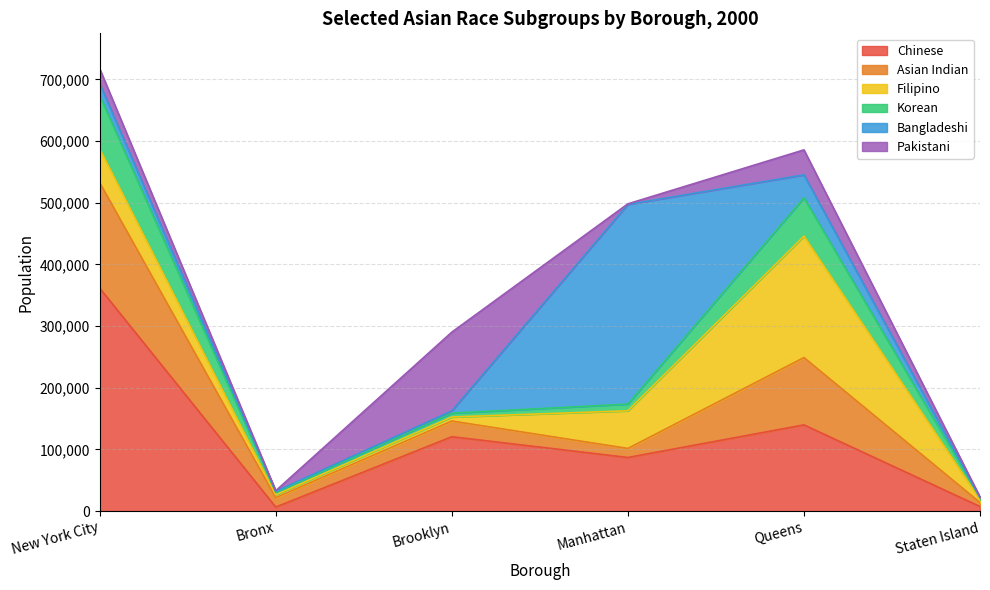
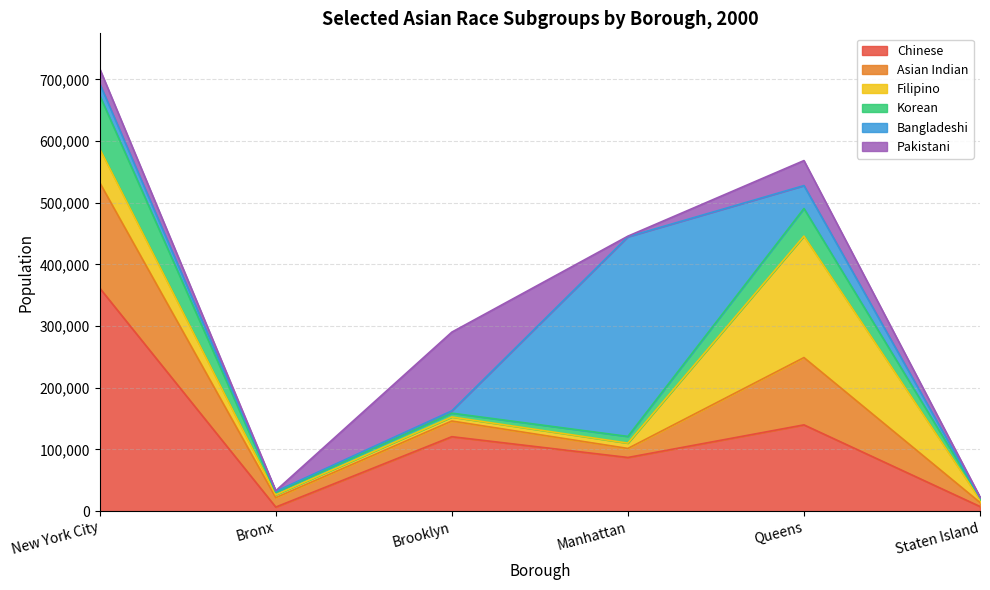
Filipino, Manhattan: 60,000 -> 10,000
Korean, Queens: 60,000 -> 40,000
